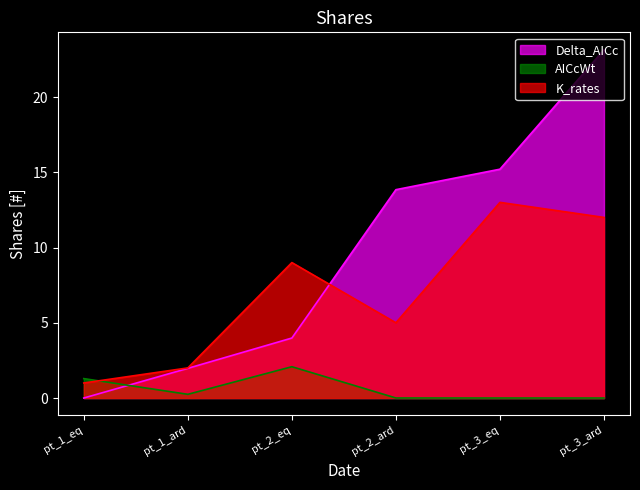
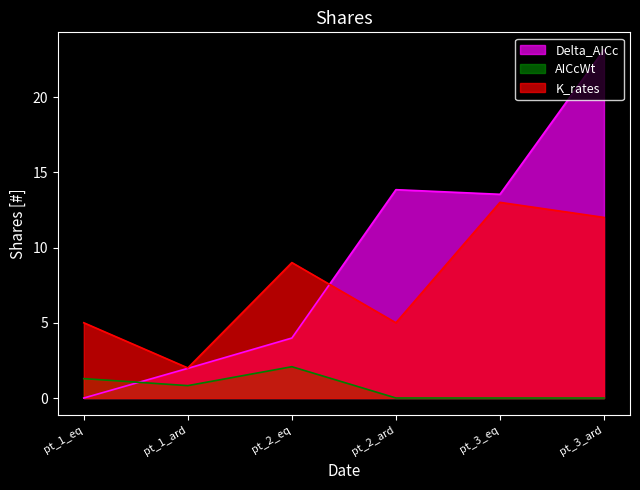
K_rates, pt_1_eq: 1 -> 5
AICcWt, pt_1_ard: 0.2 -> 0.8
Delta_AICc, pt_3_eq: 15.2 -> 13.5
